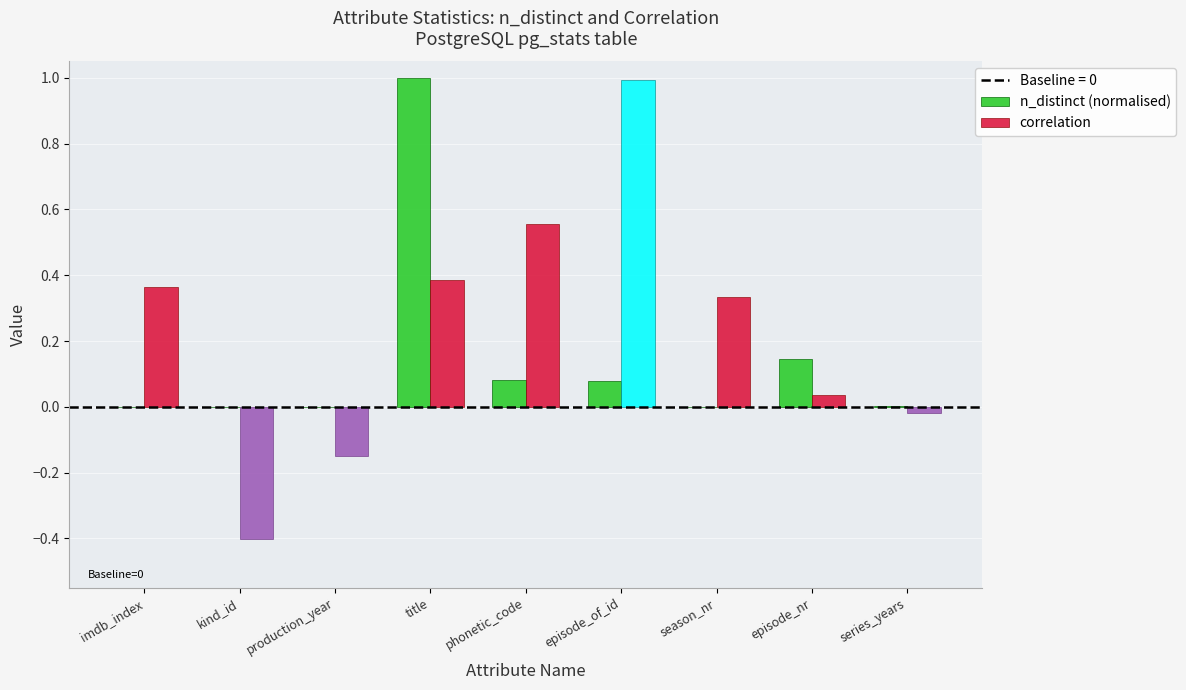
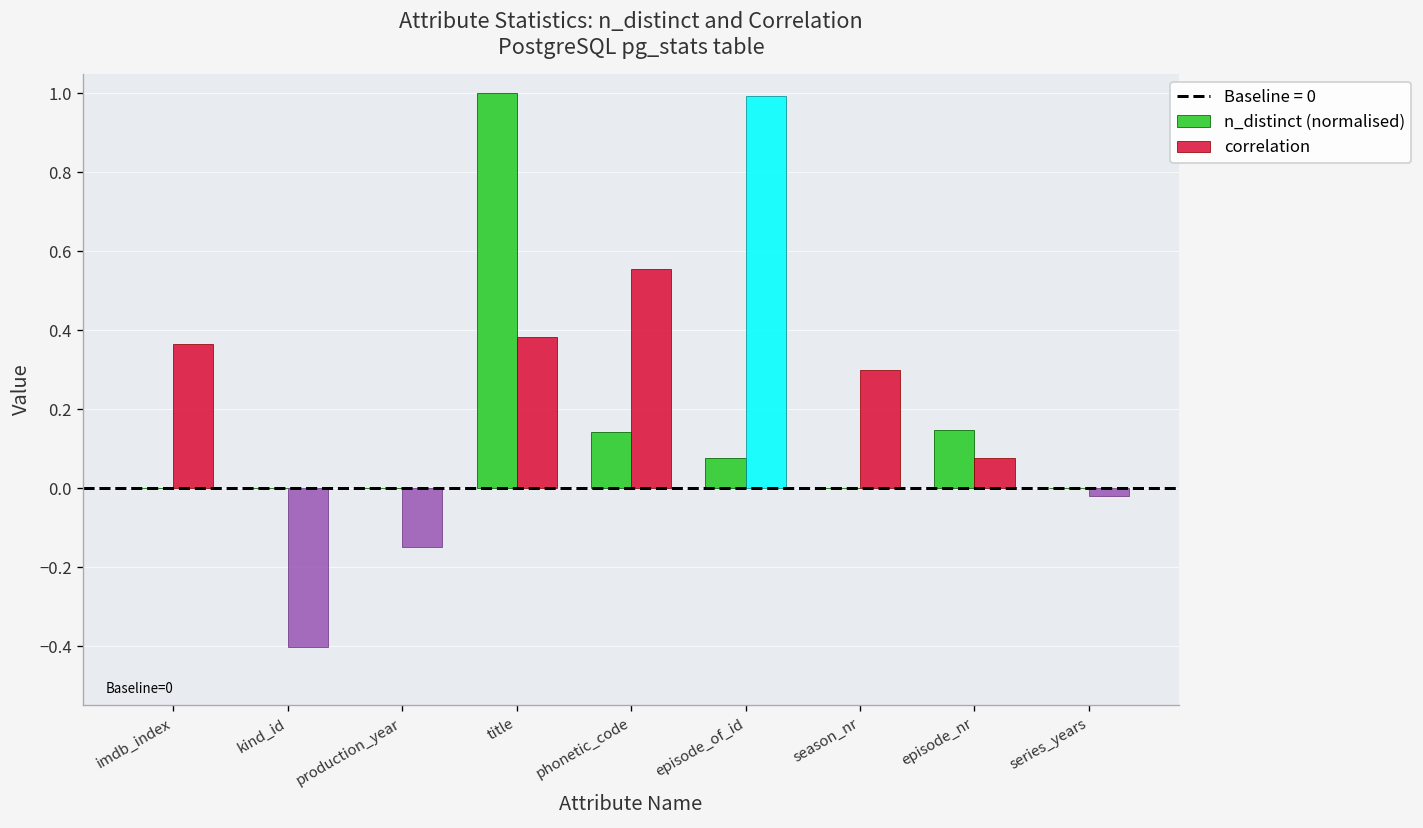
n_distinct (normalised), phonetic_code: 0.08 -> 0.14
correlation, season_nr: 0.33 -> 0.30
correlation, episode_nr: 0.04 -> 0.08
